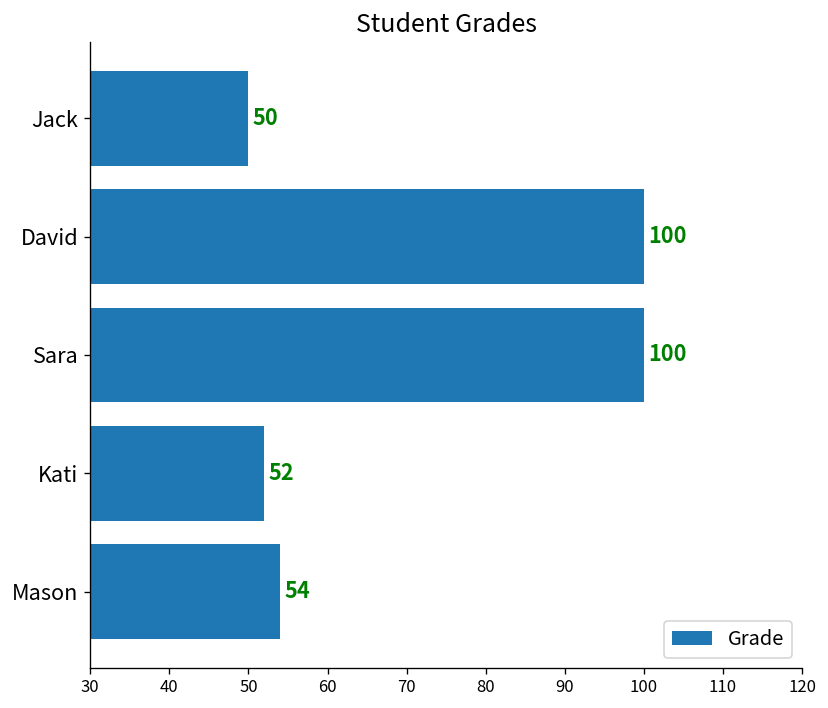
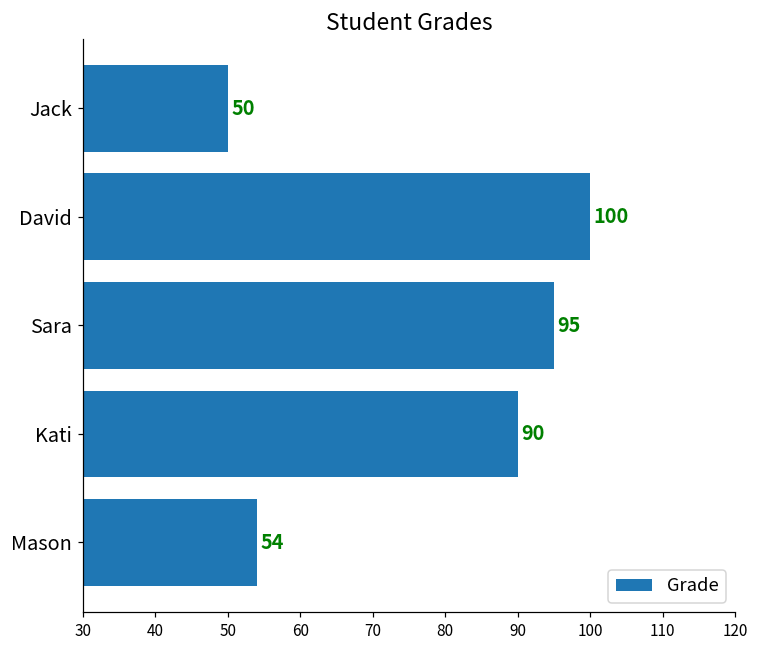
Sara: 100 -> 95
Kati: 52 -> 90
